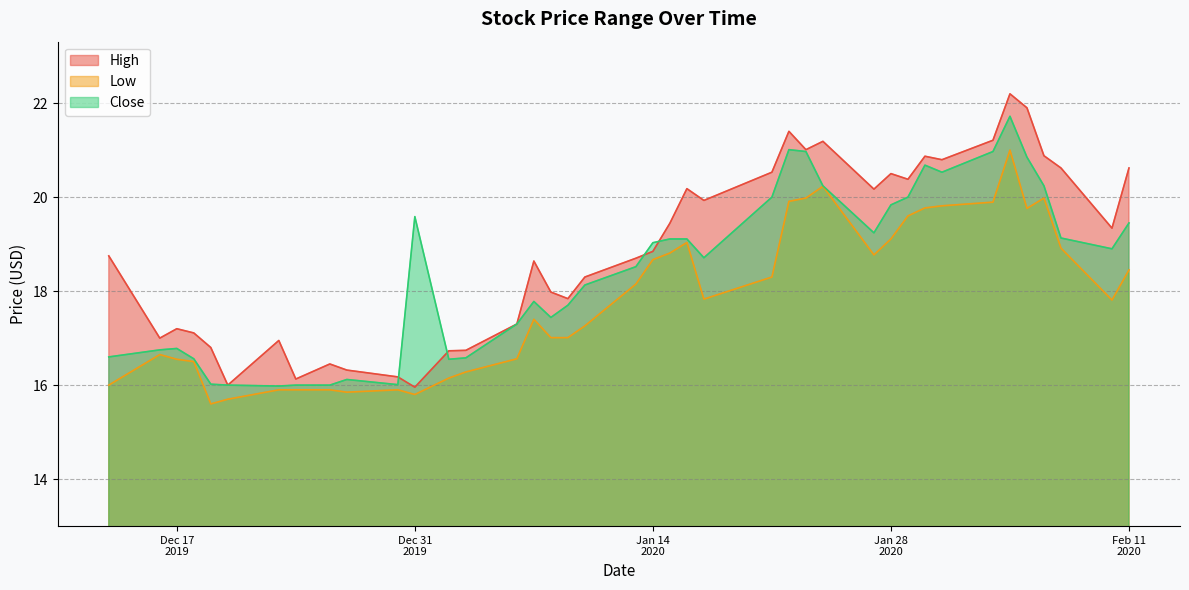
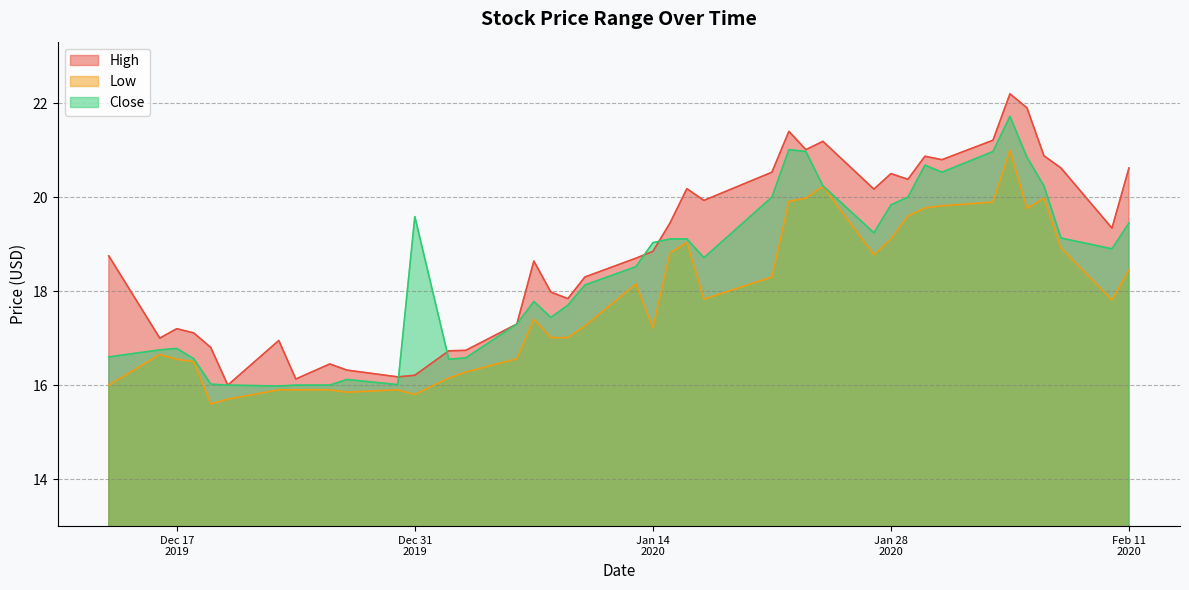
High, Dec 31 2019: 16.0 -> 16.2
Low, Jan 14 2020: 18.7 -> 17.2
